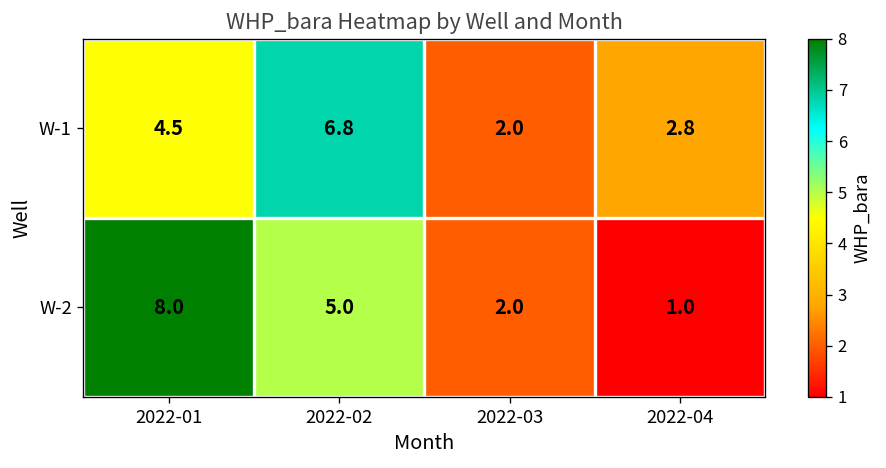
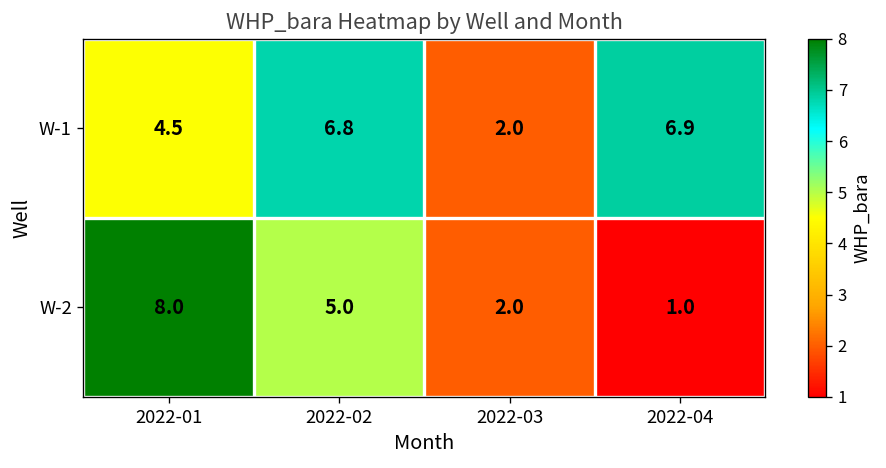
W-1, 2022-04: 2.8 -> 6.9
